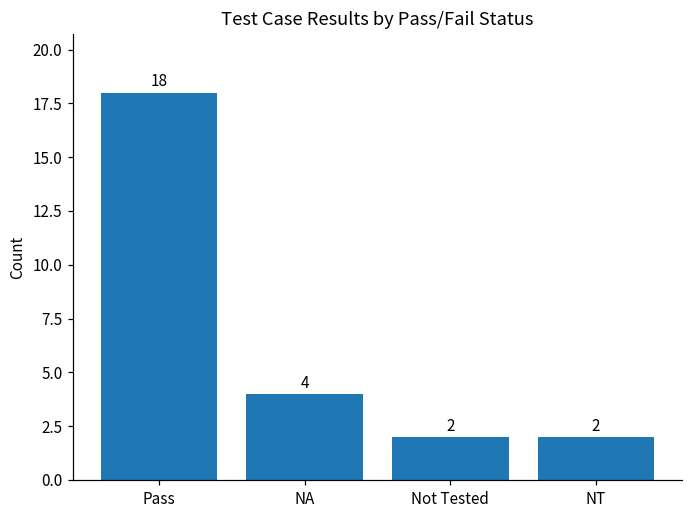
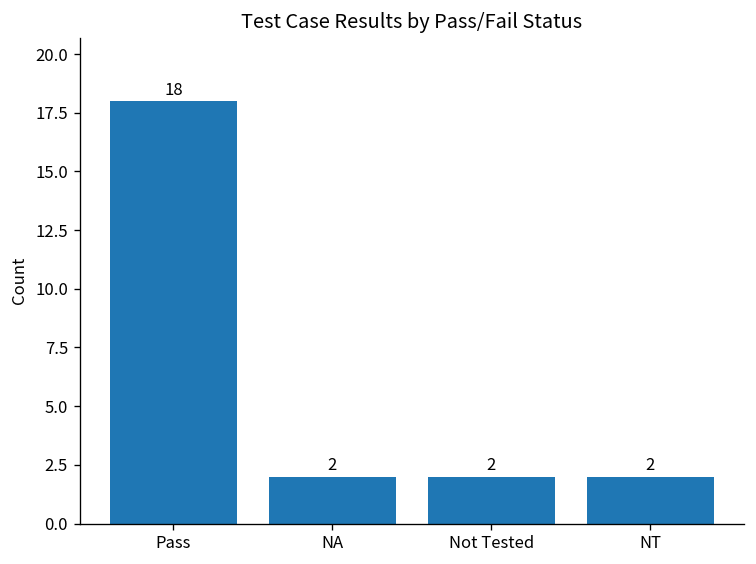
NA: 4 -> 2
